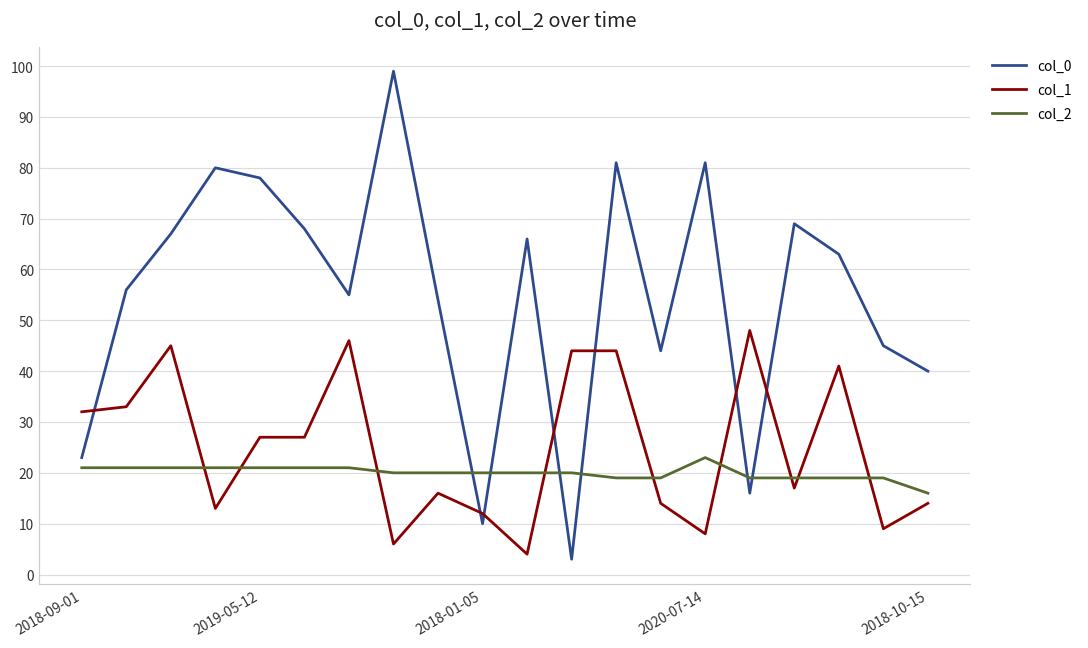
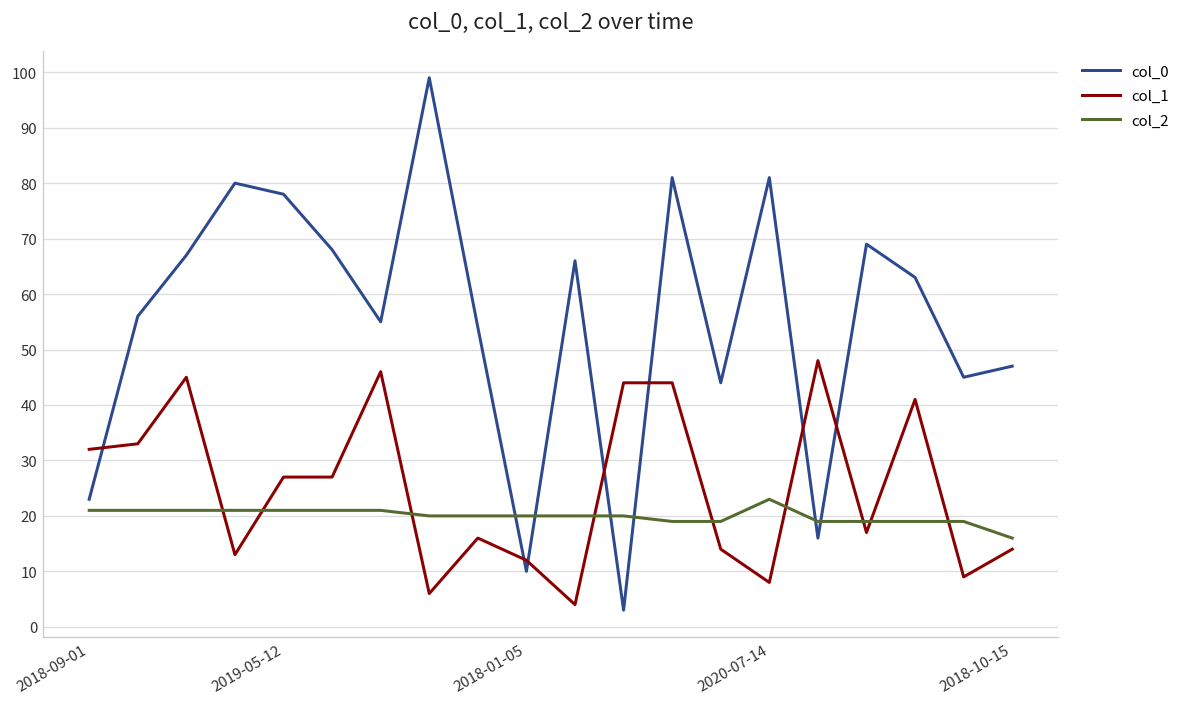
col_0, 2018-10-15: 40 -> 47
